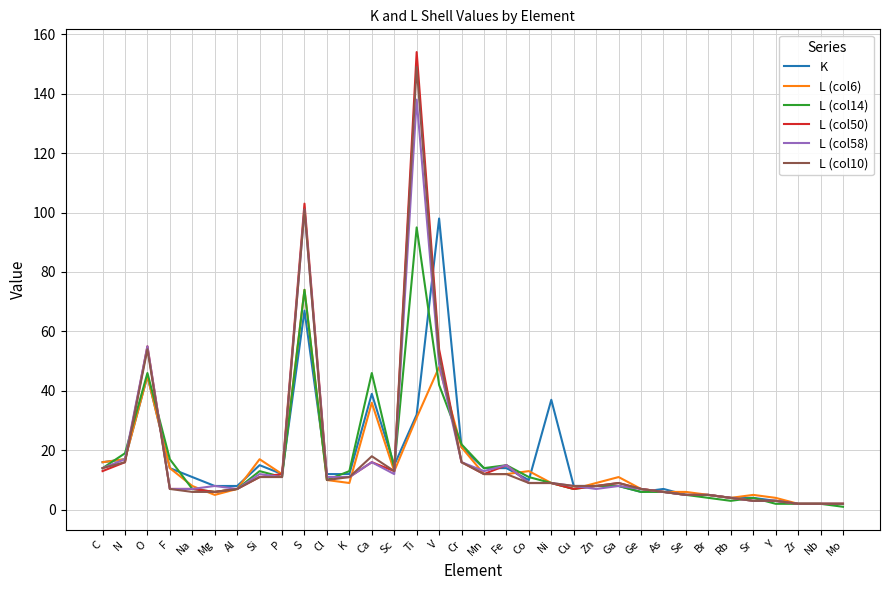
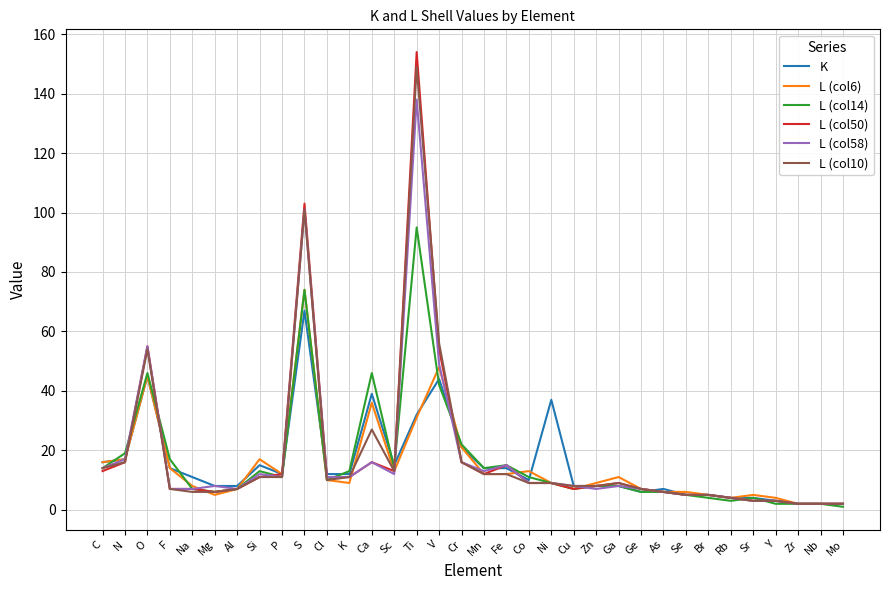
L (col10), Ca: 18 -> 27
K, V: 98 -> 44
L (col10), V: 52 -> 56
